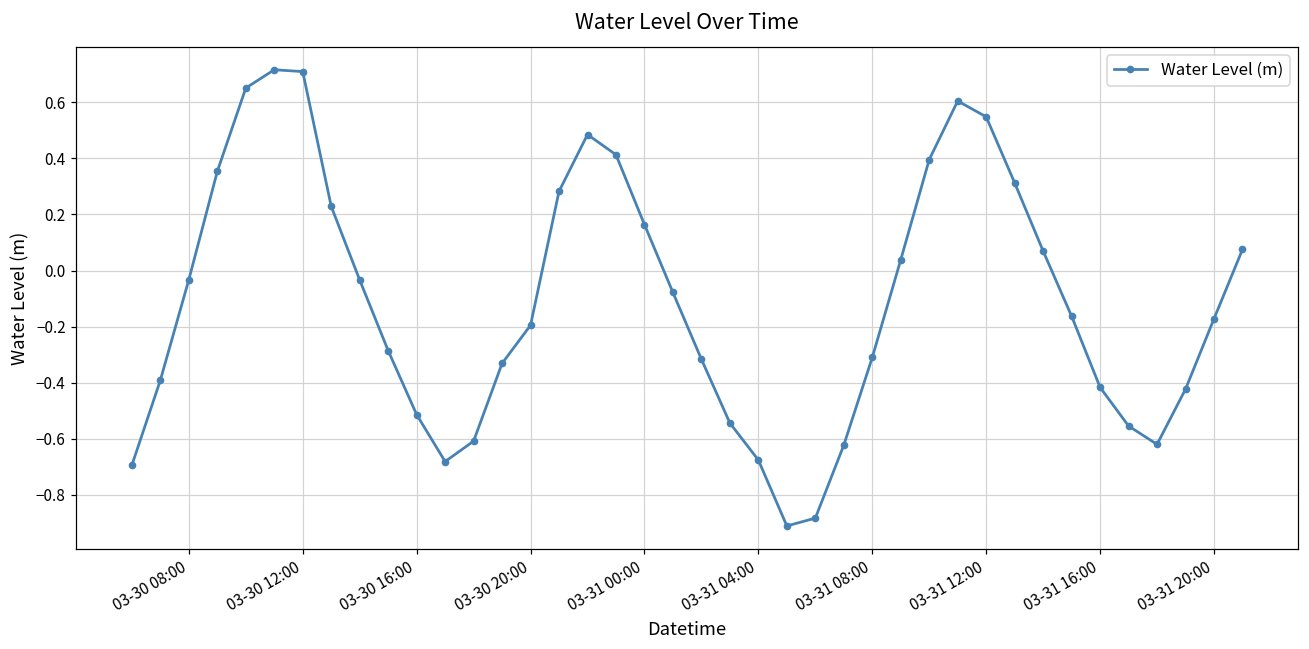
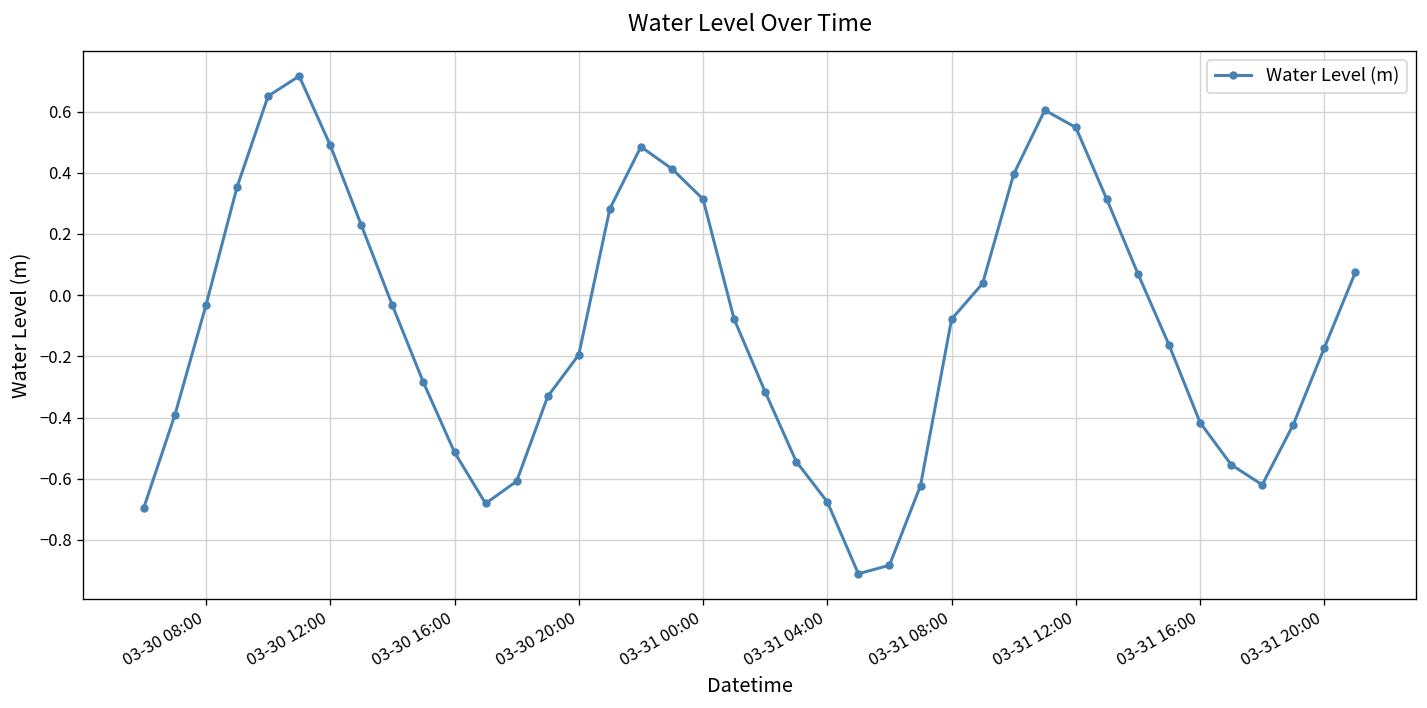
03-30 12:00: 0.71 -> 0.49
03-31 00:00: 0.16 -> 0.31
03-31 08:00: -0.31 -> -0.08
